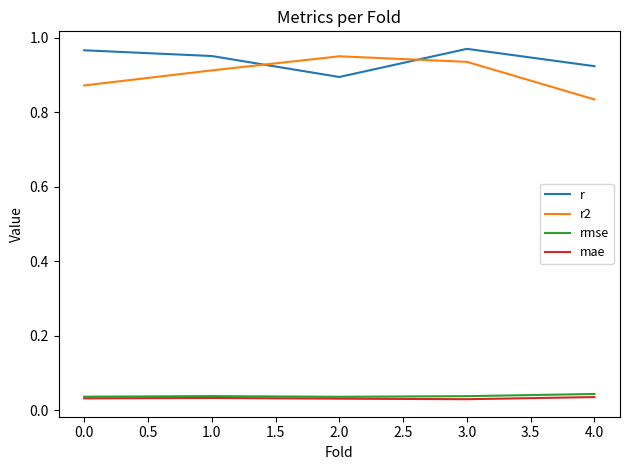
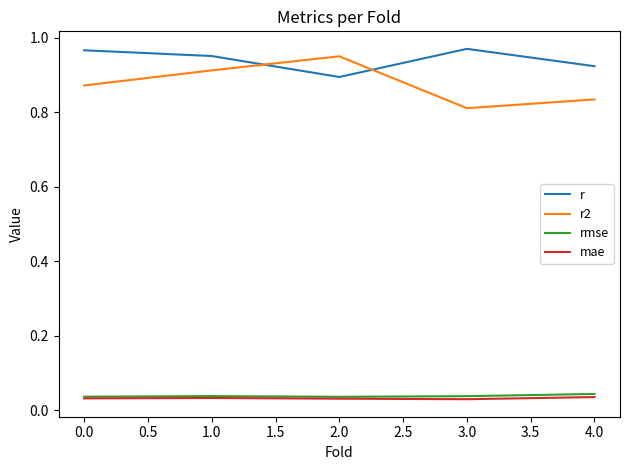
r2, 3.0: 0.94 -> 0.81
